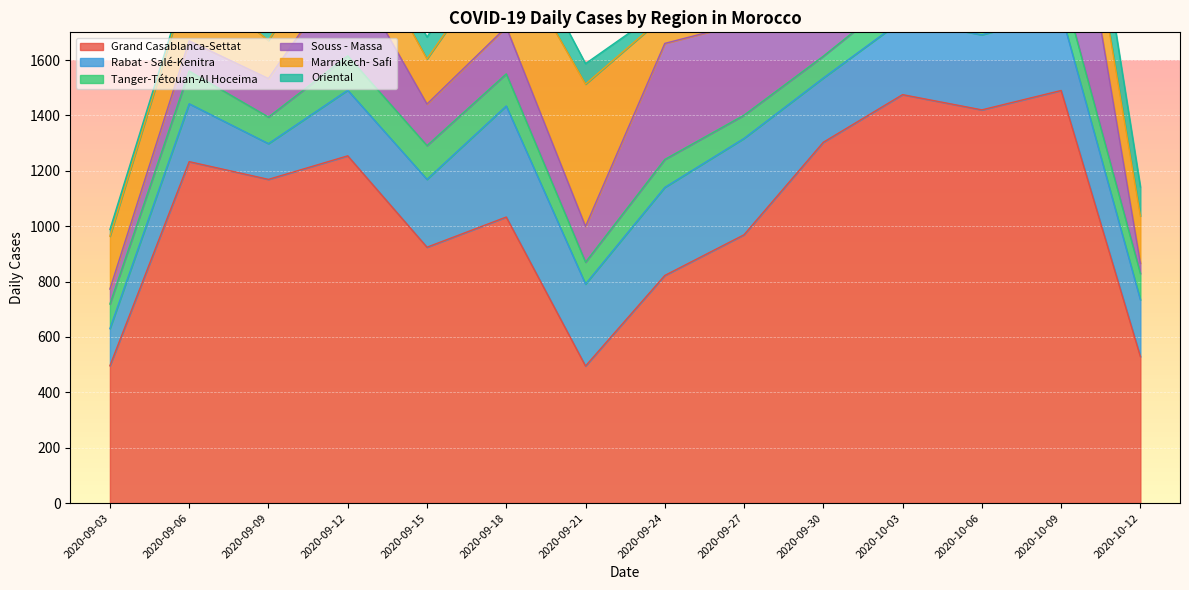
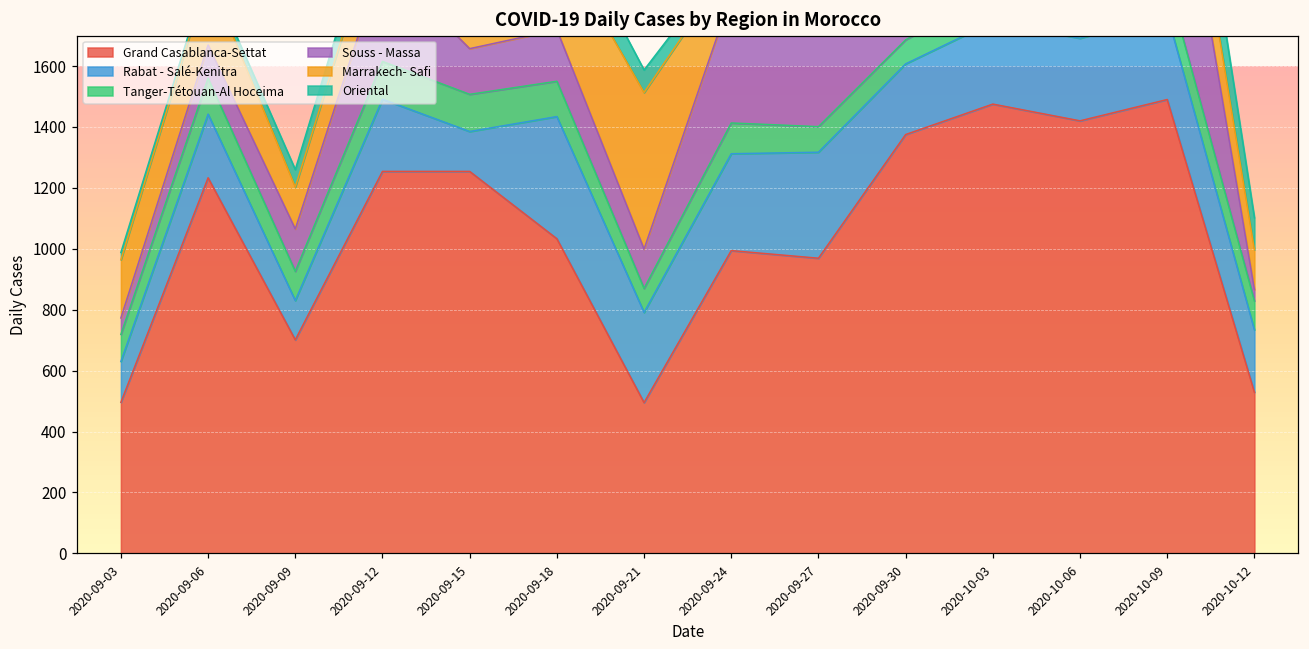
Grand Casablanca-Settat, 2020-09-09: 1170 -> 700
Grand Casablanca-Settat, 2020-09-15: 920 -> 1250
Rabat - Salé-Kenitra, 2020-09-15: 250 -> 130
Grand Casablanca-Settat, 2020-09-24: 820 -> 990
Grand Casablanca-Settat, 2020-09-30: 1300 -> 1380
Marrakech- Safi, 2020-10-12: 170 -> 130
